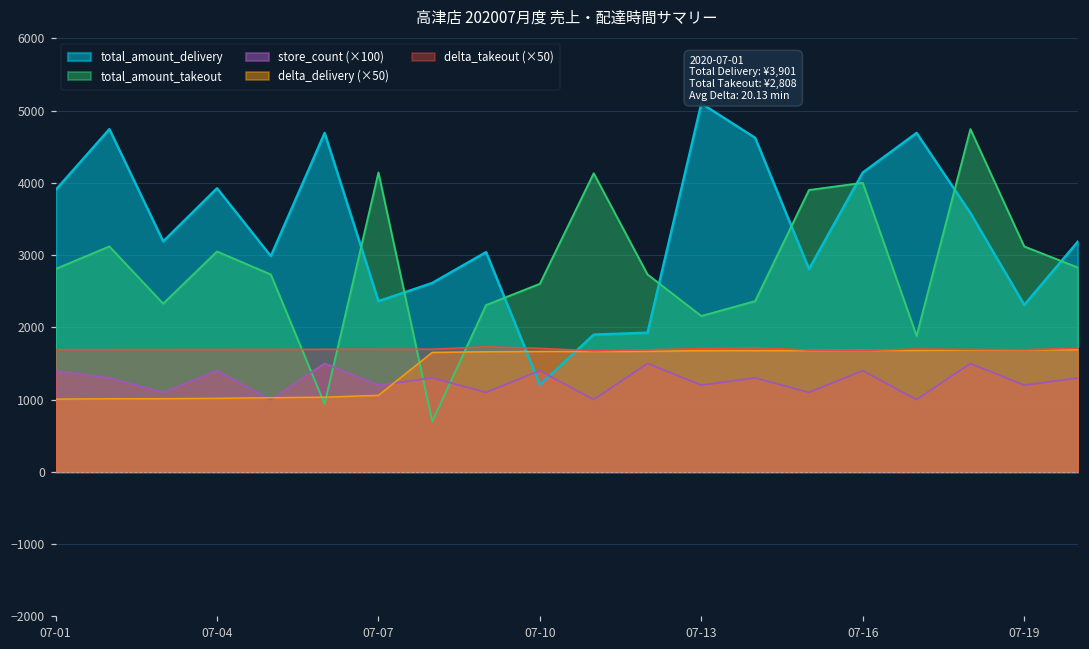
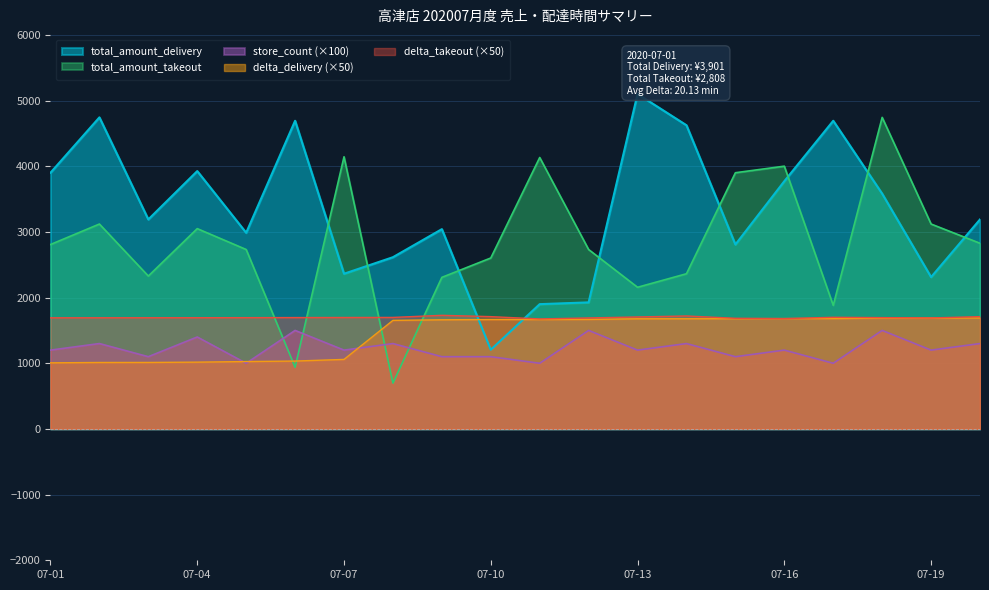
store_count (×100), 07-01: 1400 -> 1200
store_count (×100), 07-10: 1400 -> 1100
total_amount_delivery, 07-16: 4100 -> 3800
store_count (×100), 07-16: 1400 -> 1200
